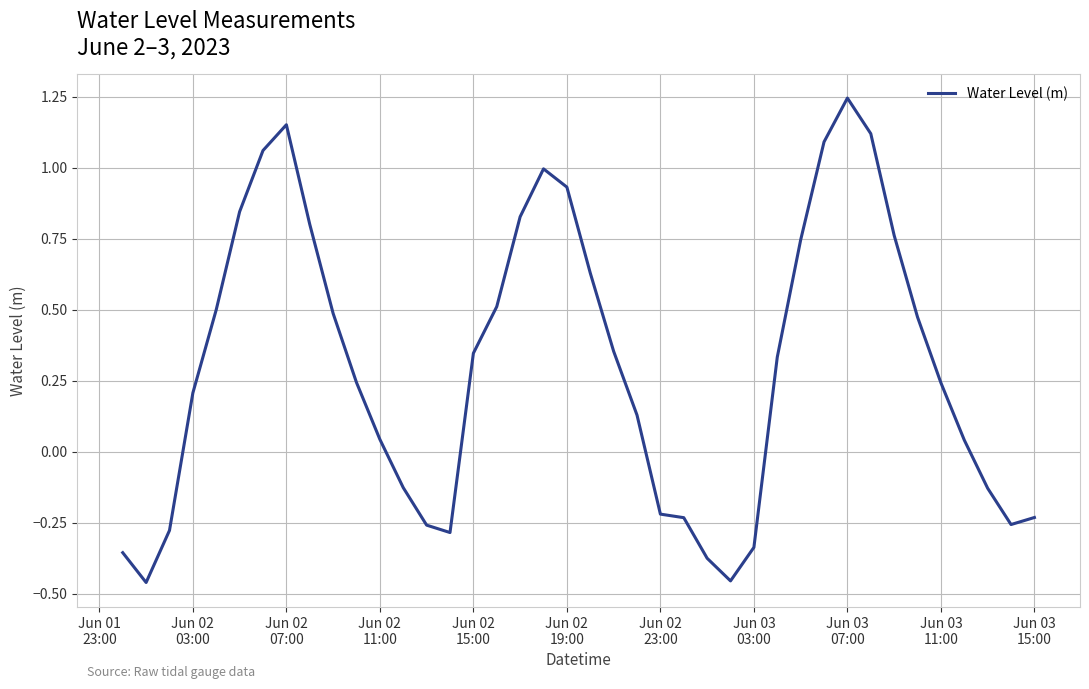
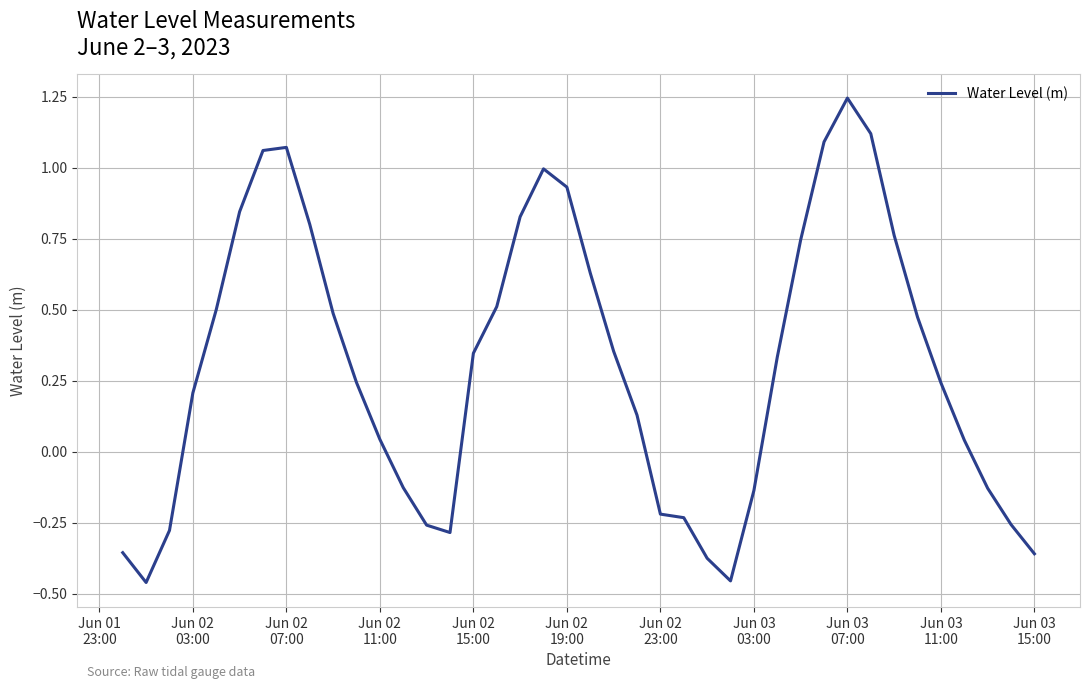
Jun 02 07:00: 1.15 -> 1.07
Jun 03 03:00: -0.34 -> -0.14
Jun 03 15:00: -0.23 -> -0.36
